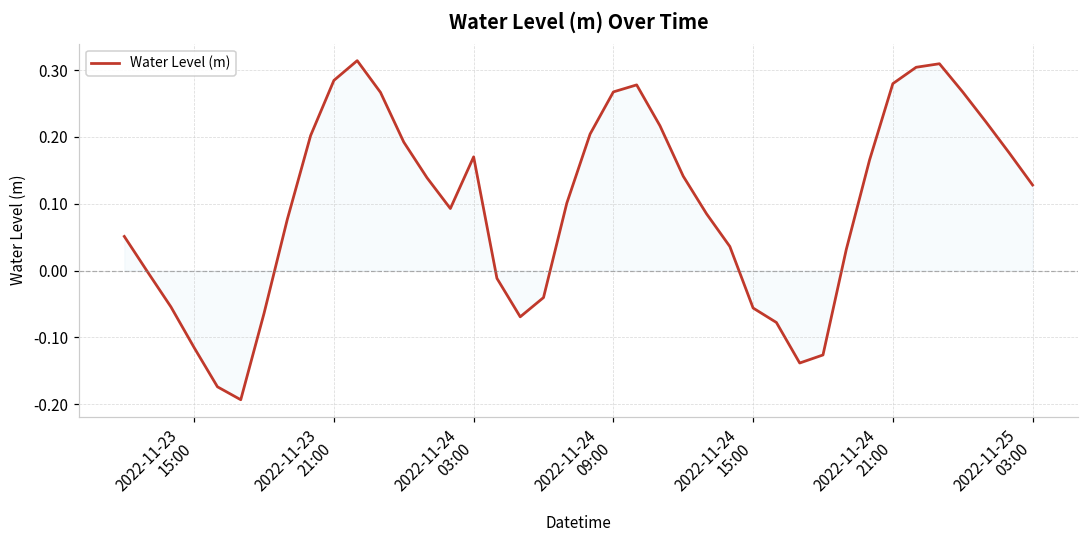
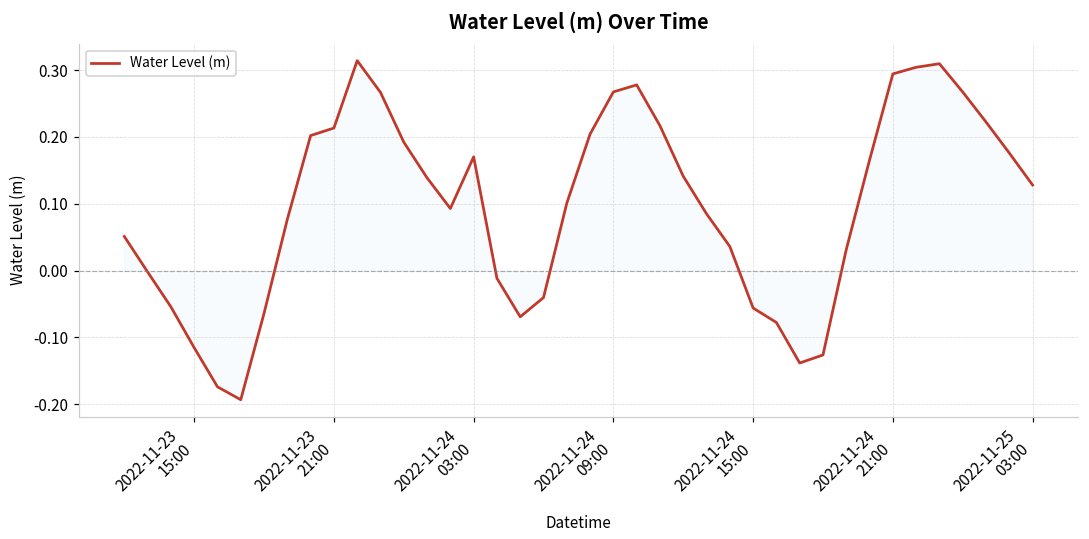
Water Level (m), 2022-11-23 21:00: 0.28 -> 0.21
Water Level (m), 2022-11-24 21:00: 0.28 -> 0.29
